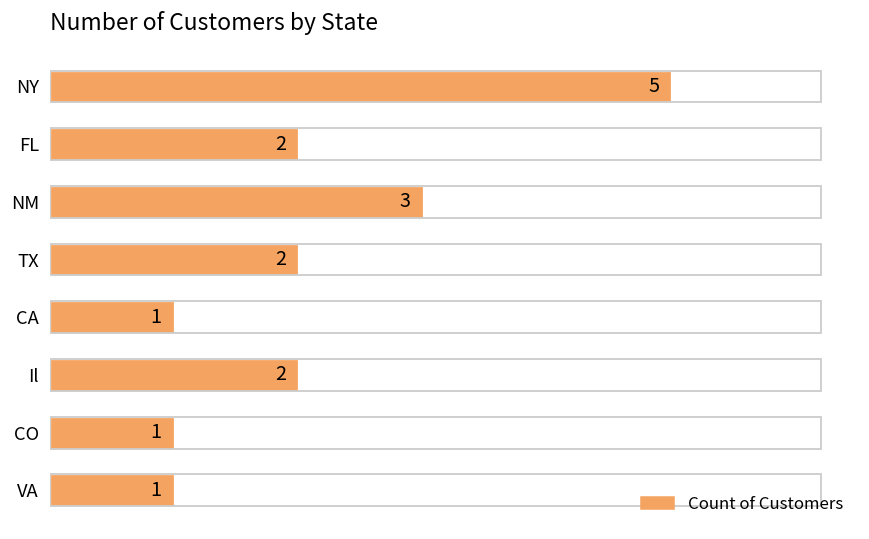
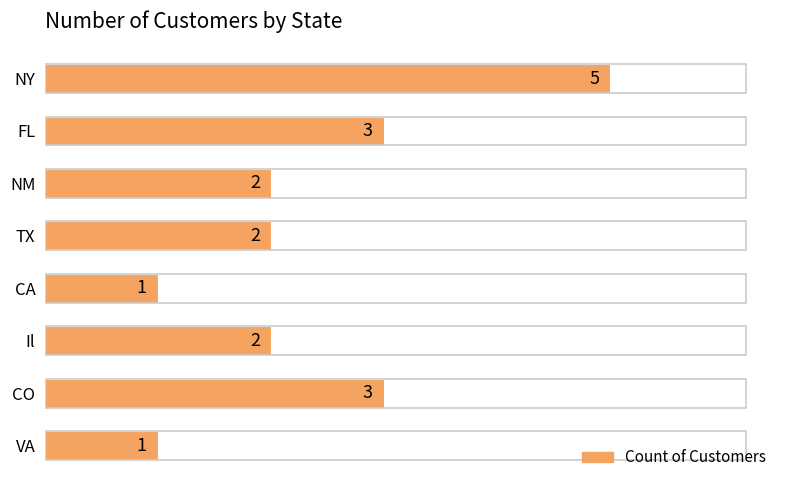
FL: 2 -> 3
NM: 3 -> 2
CO: 1 -> 3
